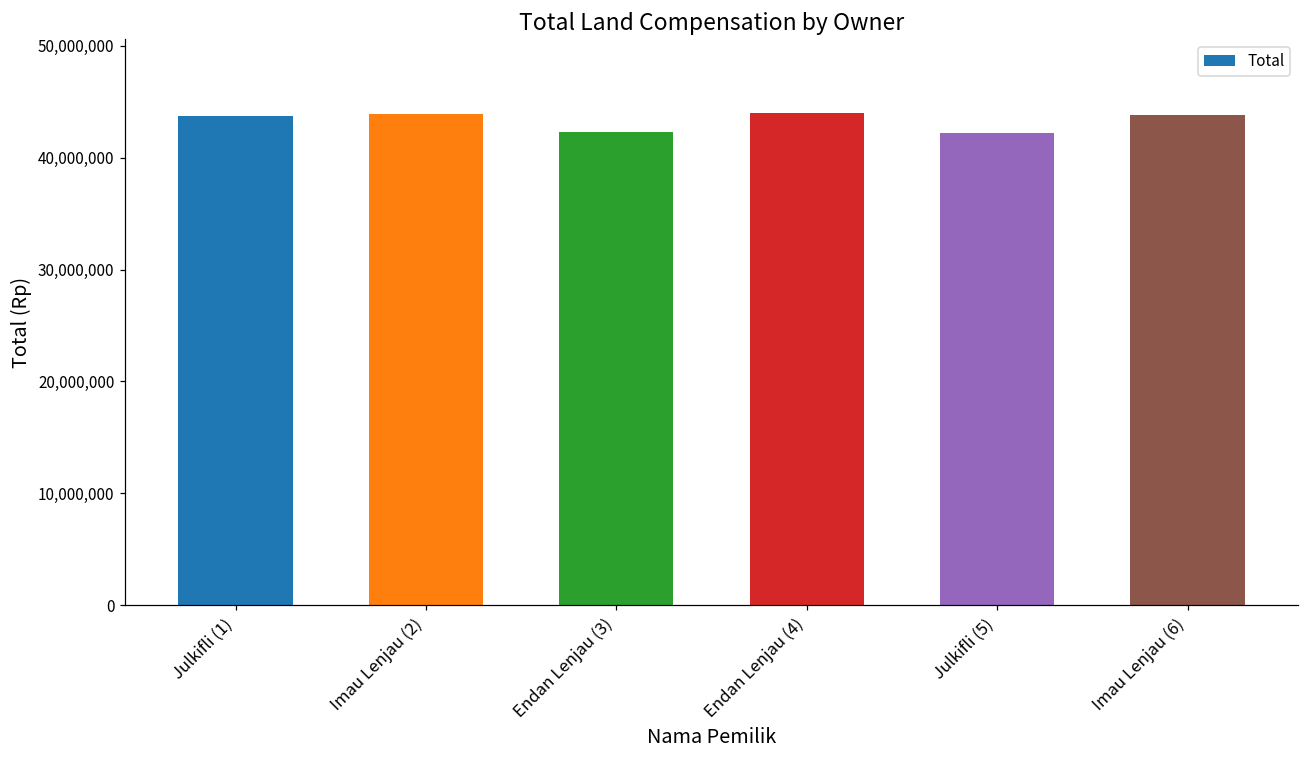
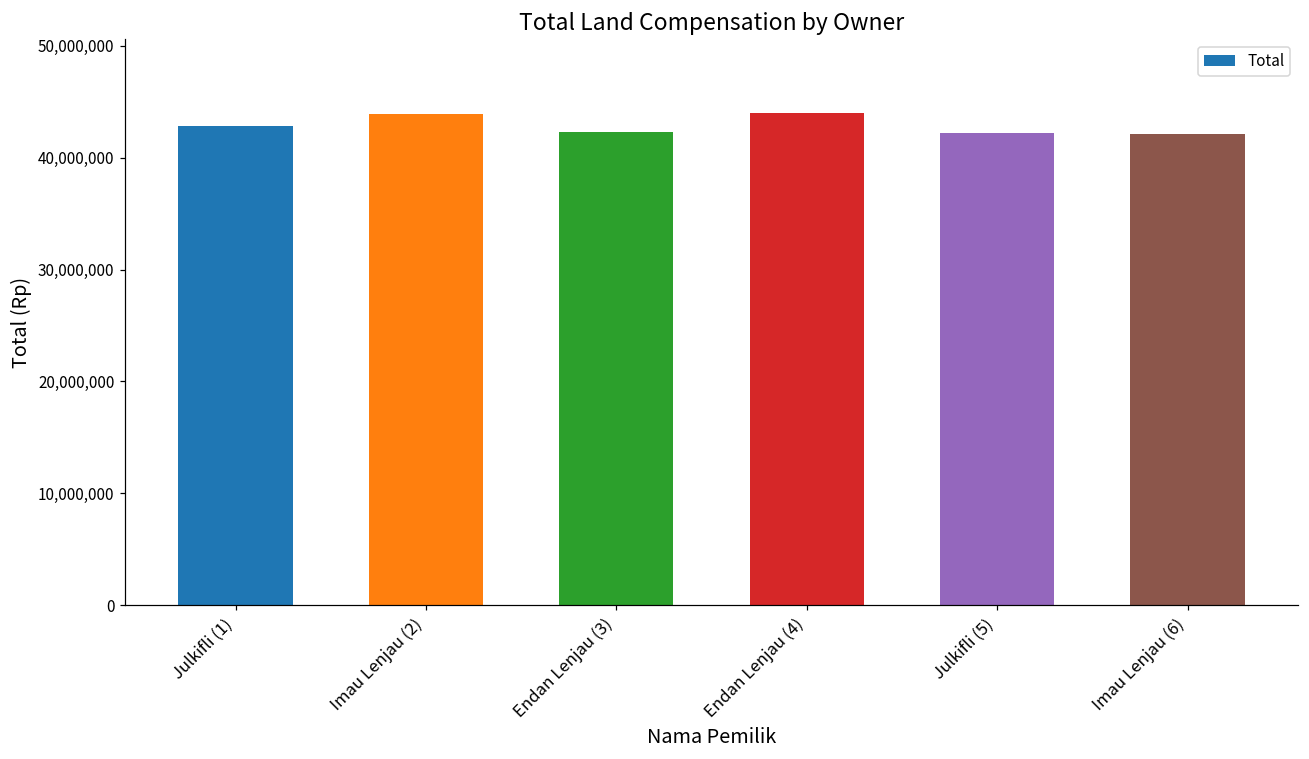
Julkifli (1): 43,700,000 -> 42,800,000
Imau Lenjau (6): 43,800,000 -> 42,100,000
